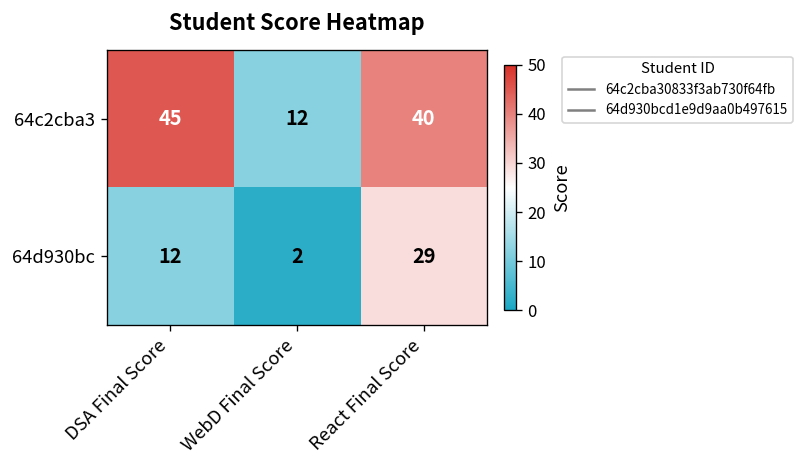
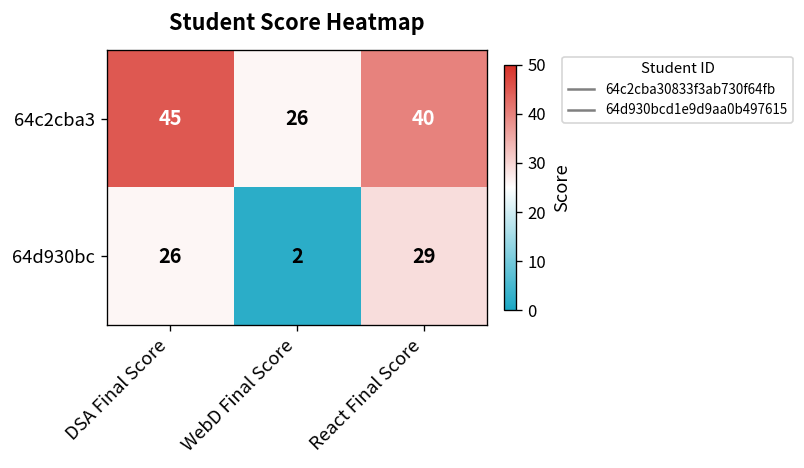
64c2cba3, WebD Final Score: 12 -> 26
64d930bc, DSA Final Score: 12 -> 26
